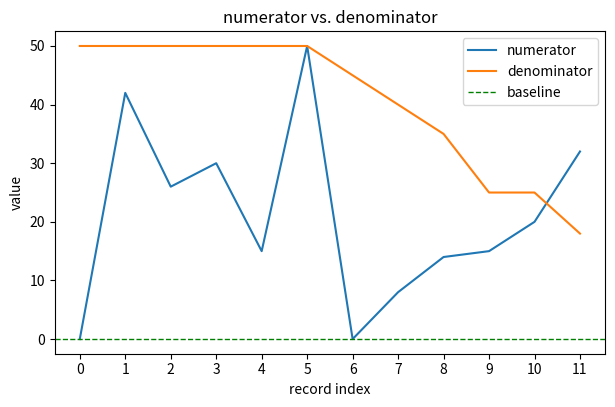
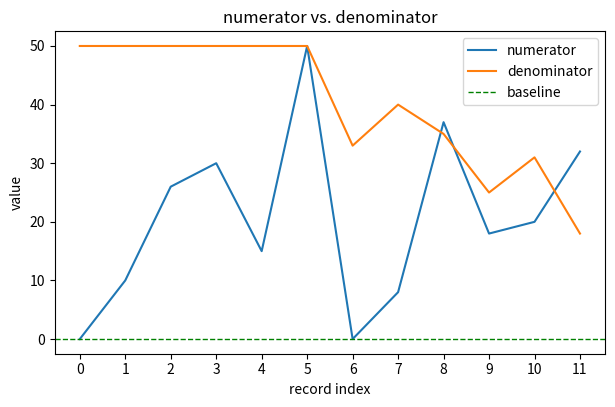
numerator, 1: 42 -> 10
denominator, 6: 45 -> 33
numerator, 8: 14 -> 37
numerator, 9: 15 -> 18
denominator, 10: 25 -> 31
